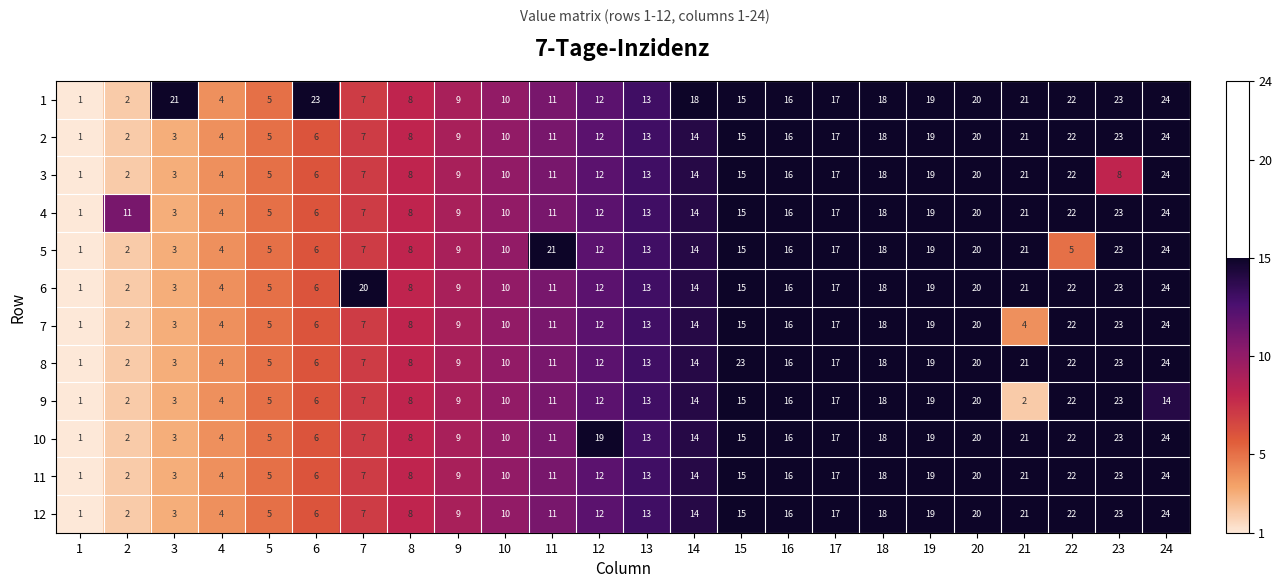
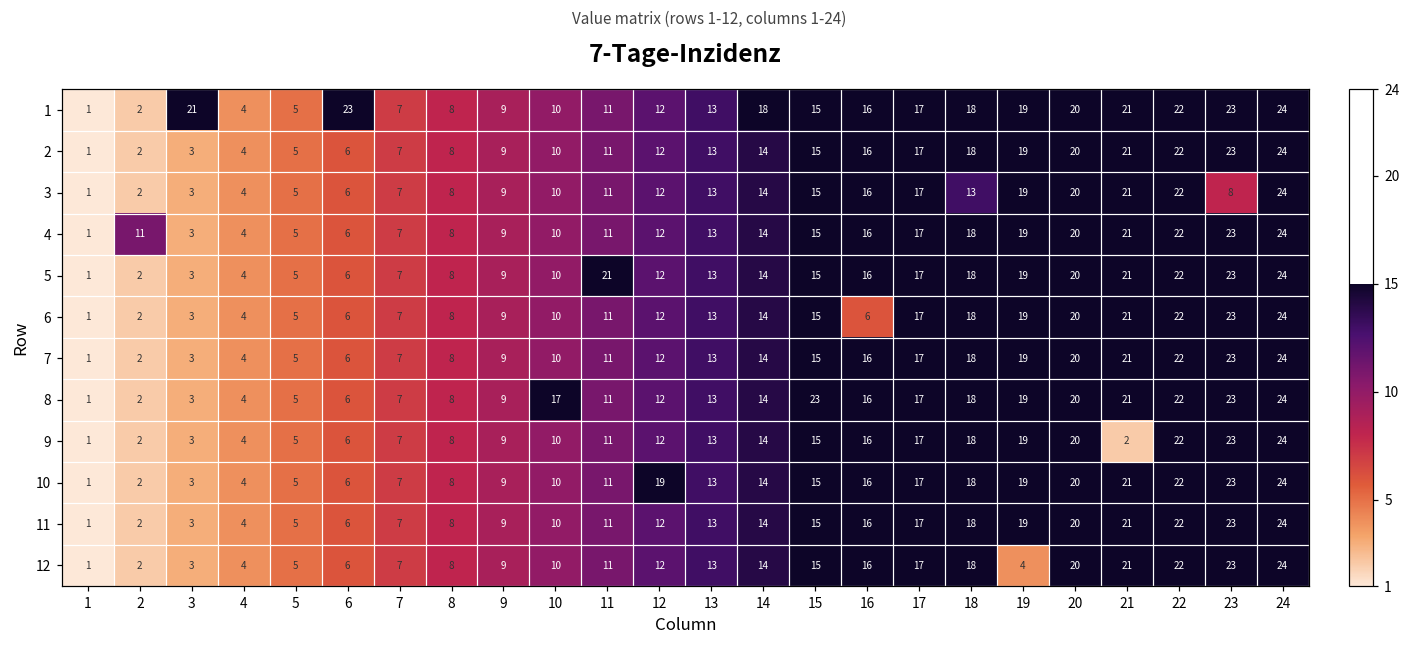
3, 18: 18 -> 13
5, 22: 5 -> 22
6, 7: 20 -> 7
6, 16: 16 -> 6
7, 21: 4 -> 21
8, 10: 10 -> 17
9, 24: 14 -> 24
12, 19: 19 -> 4
